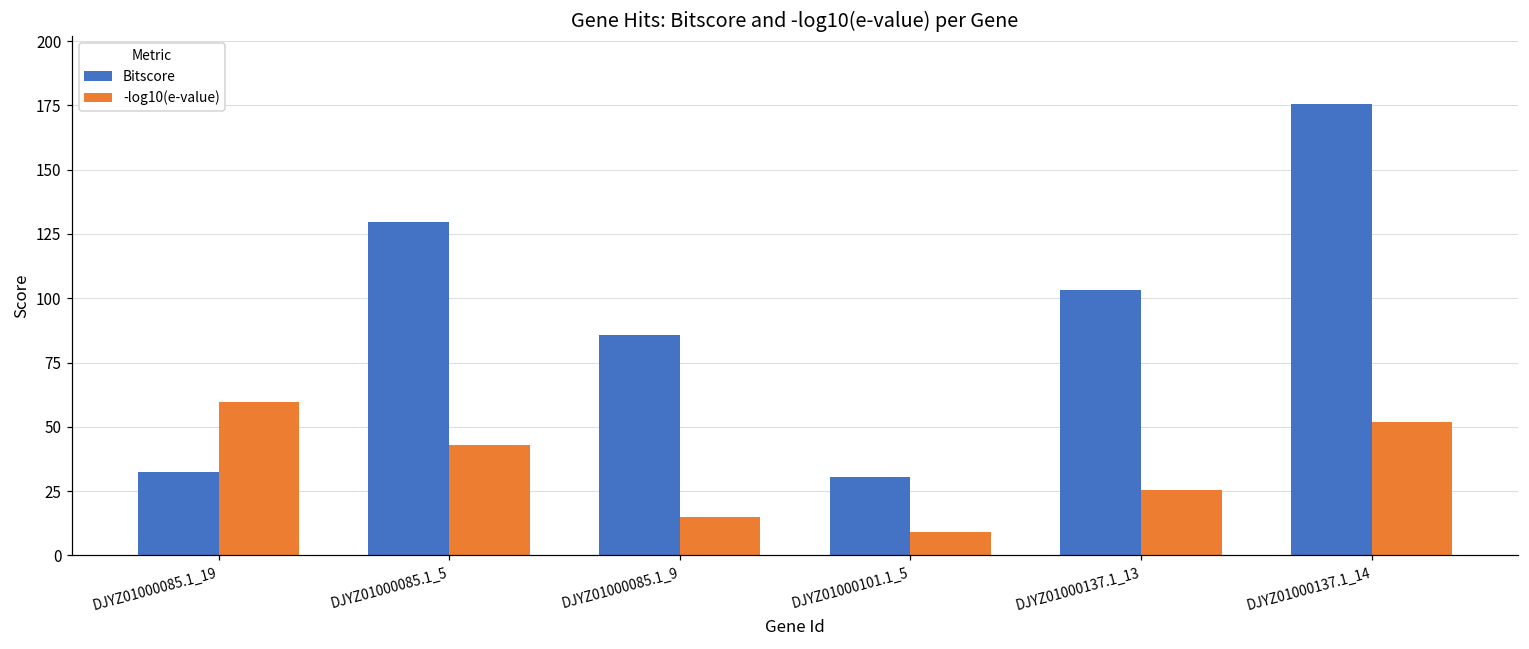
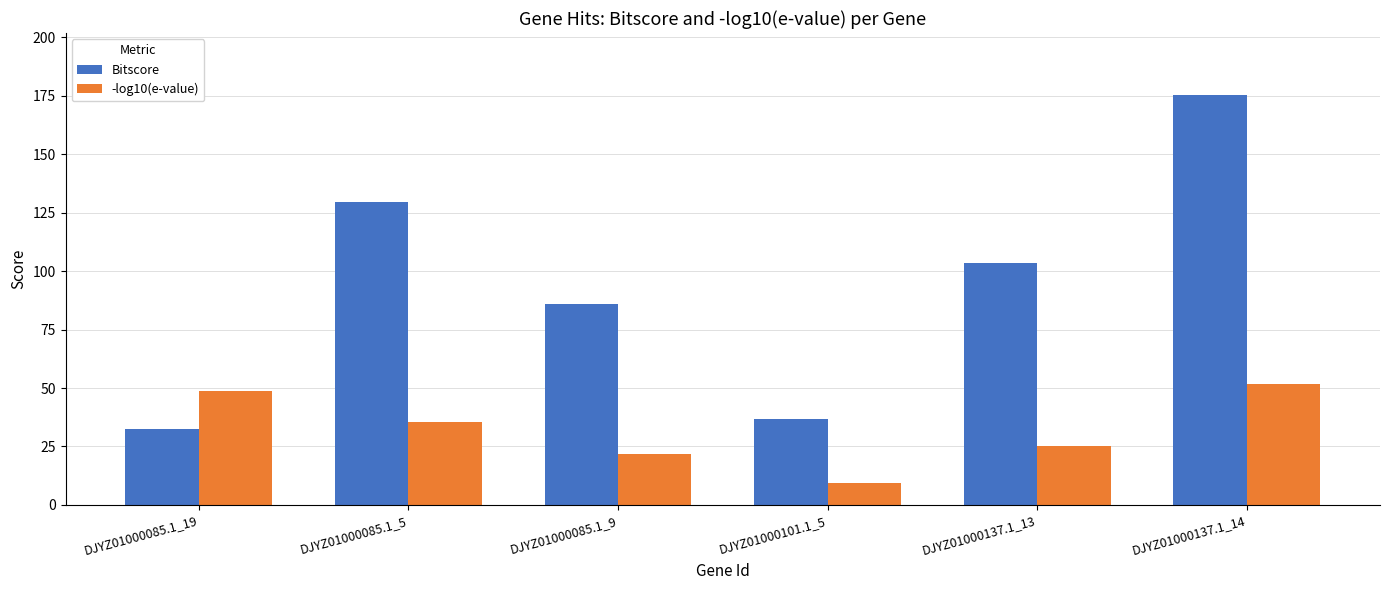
-log10(e-value), DJYZ01000085.1_19: 60 -> 49
-log10(e-value), DJYZ01000085.1_5: 43 -> 35
-log10(e-value), DJYZ01000085.1_9: 15 -> 22
Bitscore, DJYZ01000101.1_5: 31 -> 37
